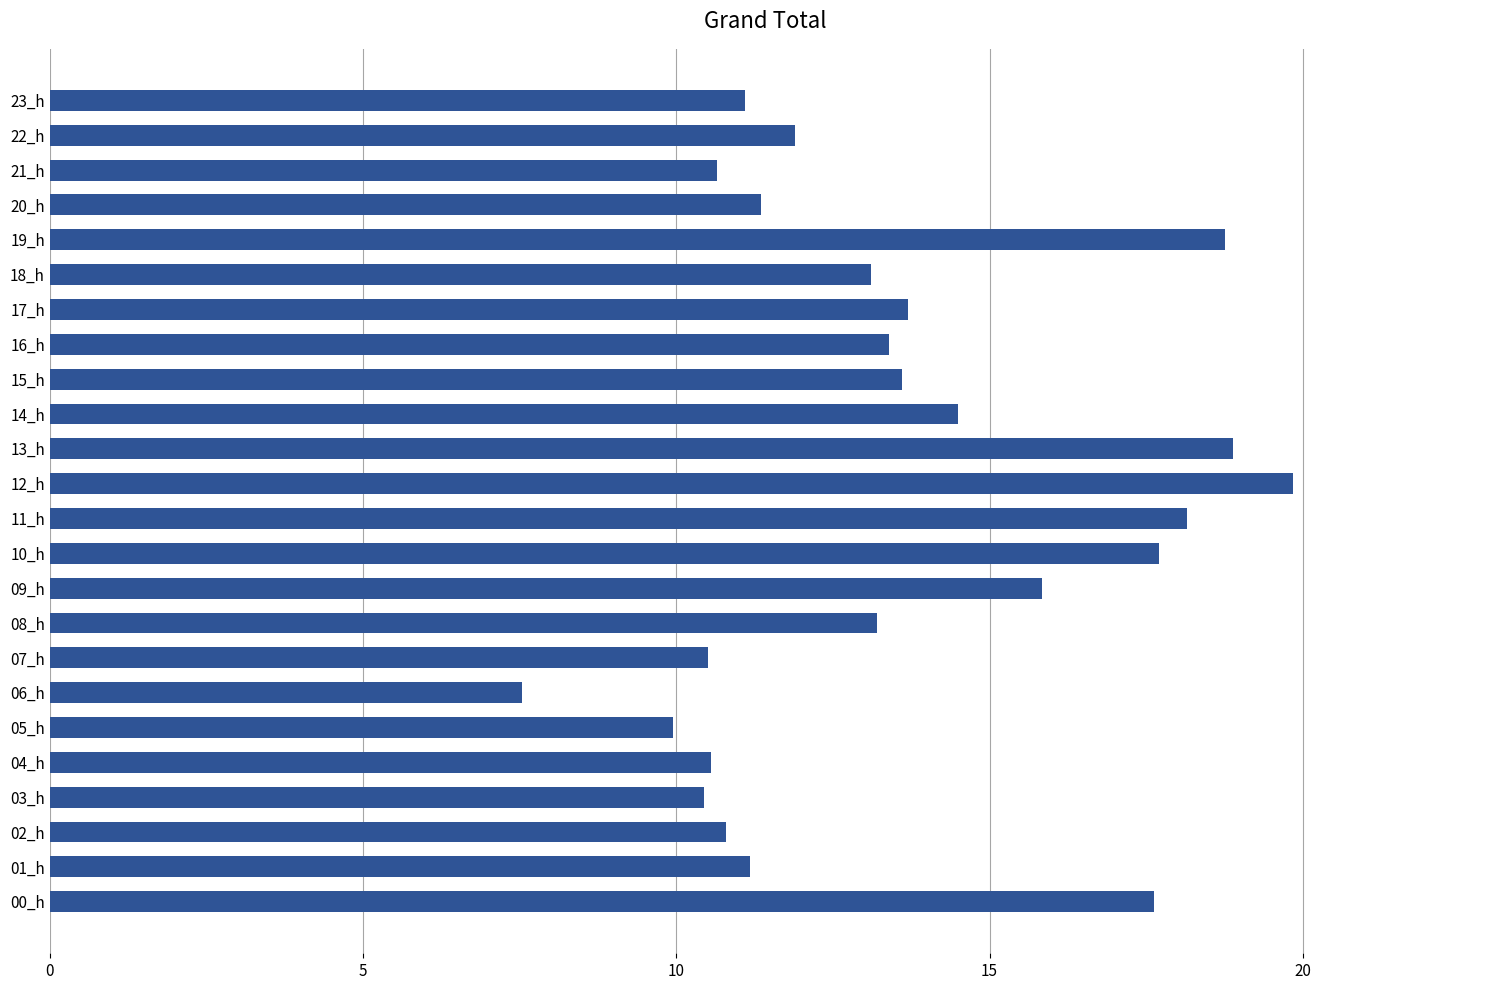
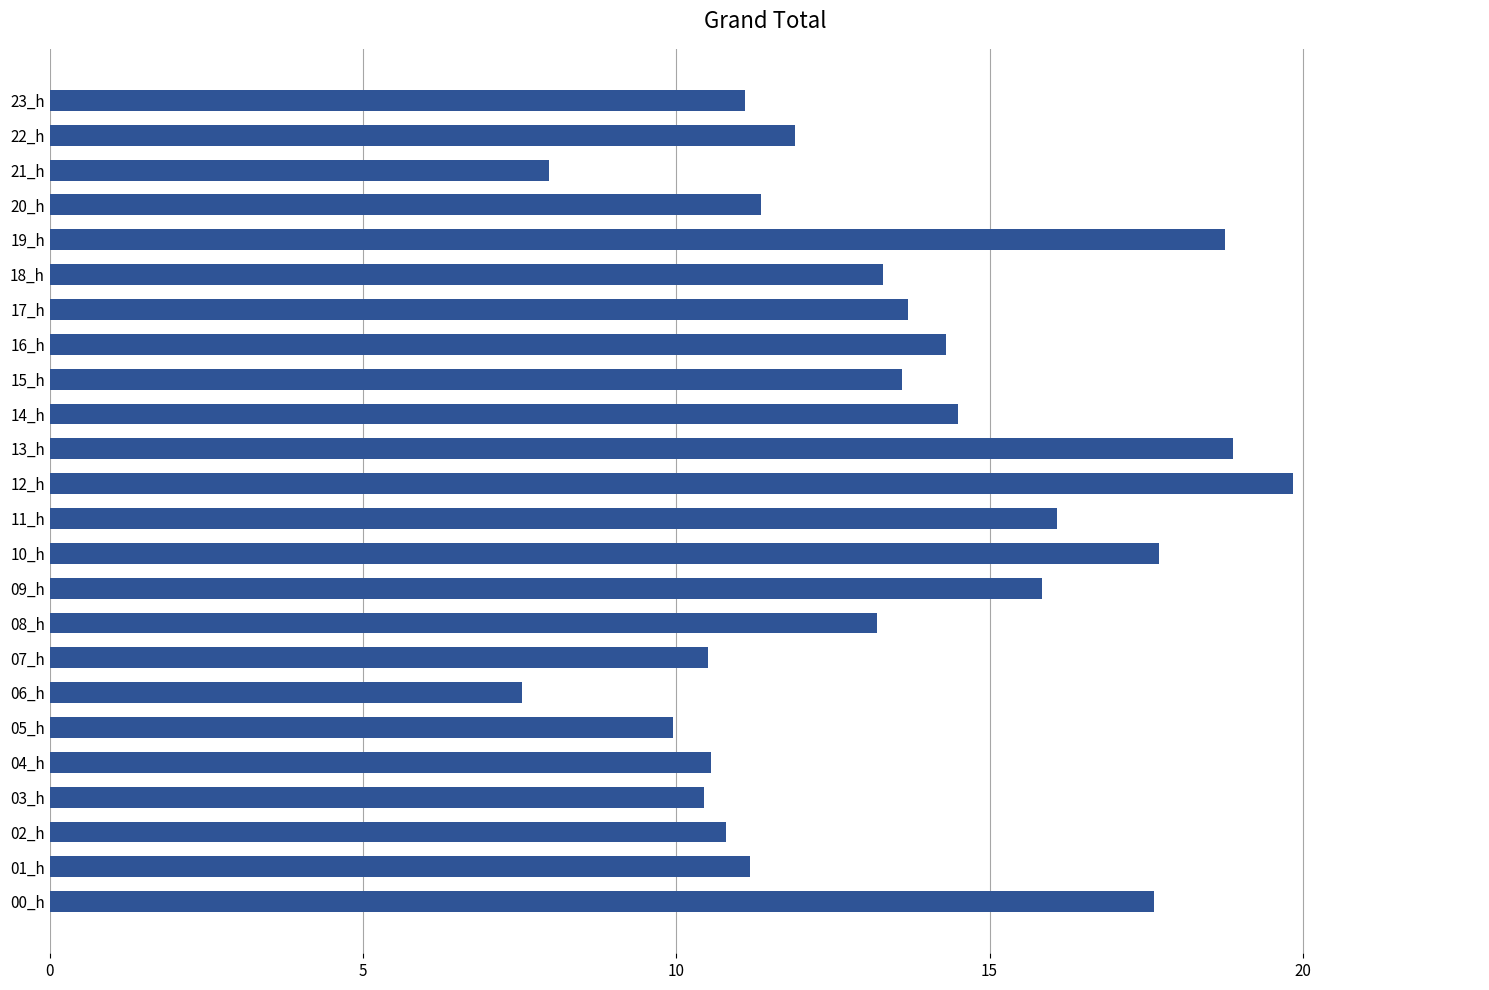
21_h: 10.7 -> 8.0
18_h: 13.1 -> 13.3
16_h: 13.4 -> 14.3
11_h: 18.2 -> 16.1
